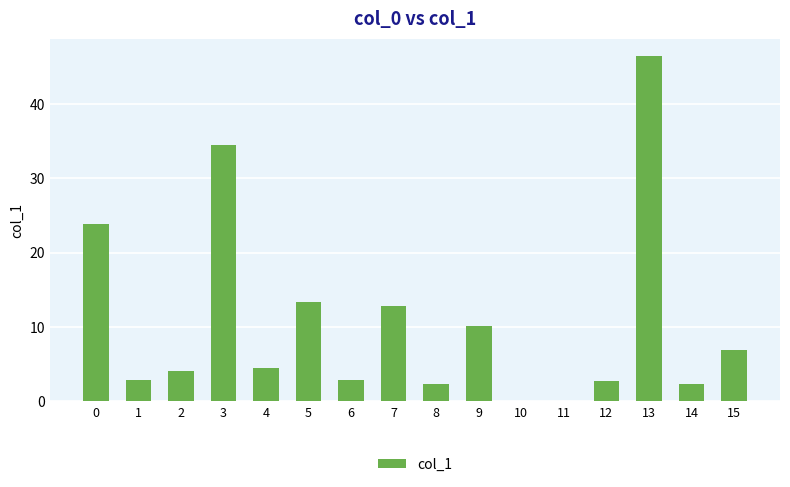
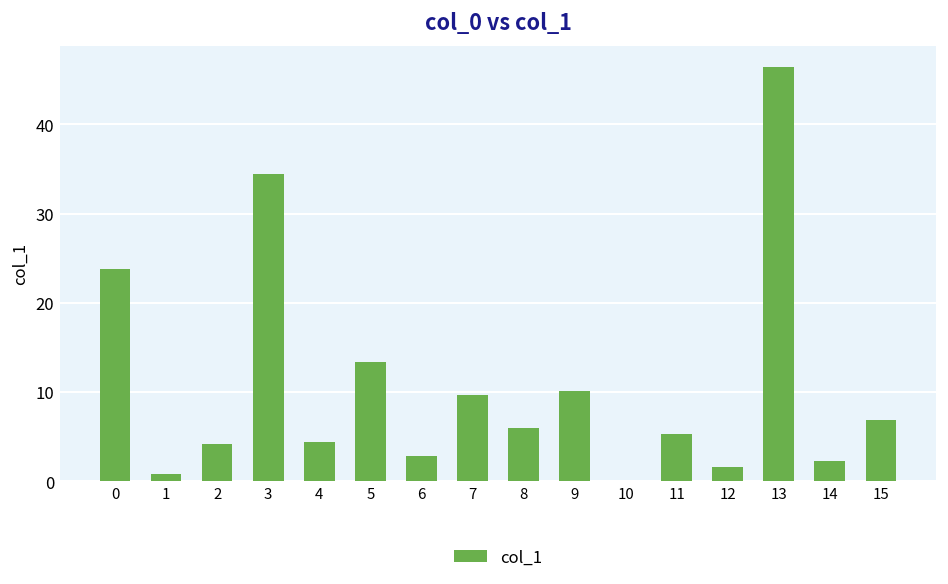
1: 3 -> 1
7: 13 -> 10
8: 2 -> 6
11: 0 -> 5
12: 3 -> 2
